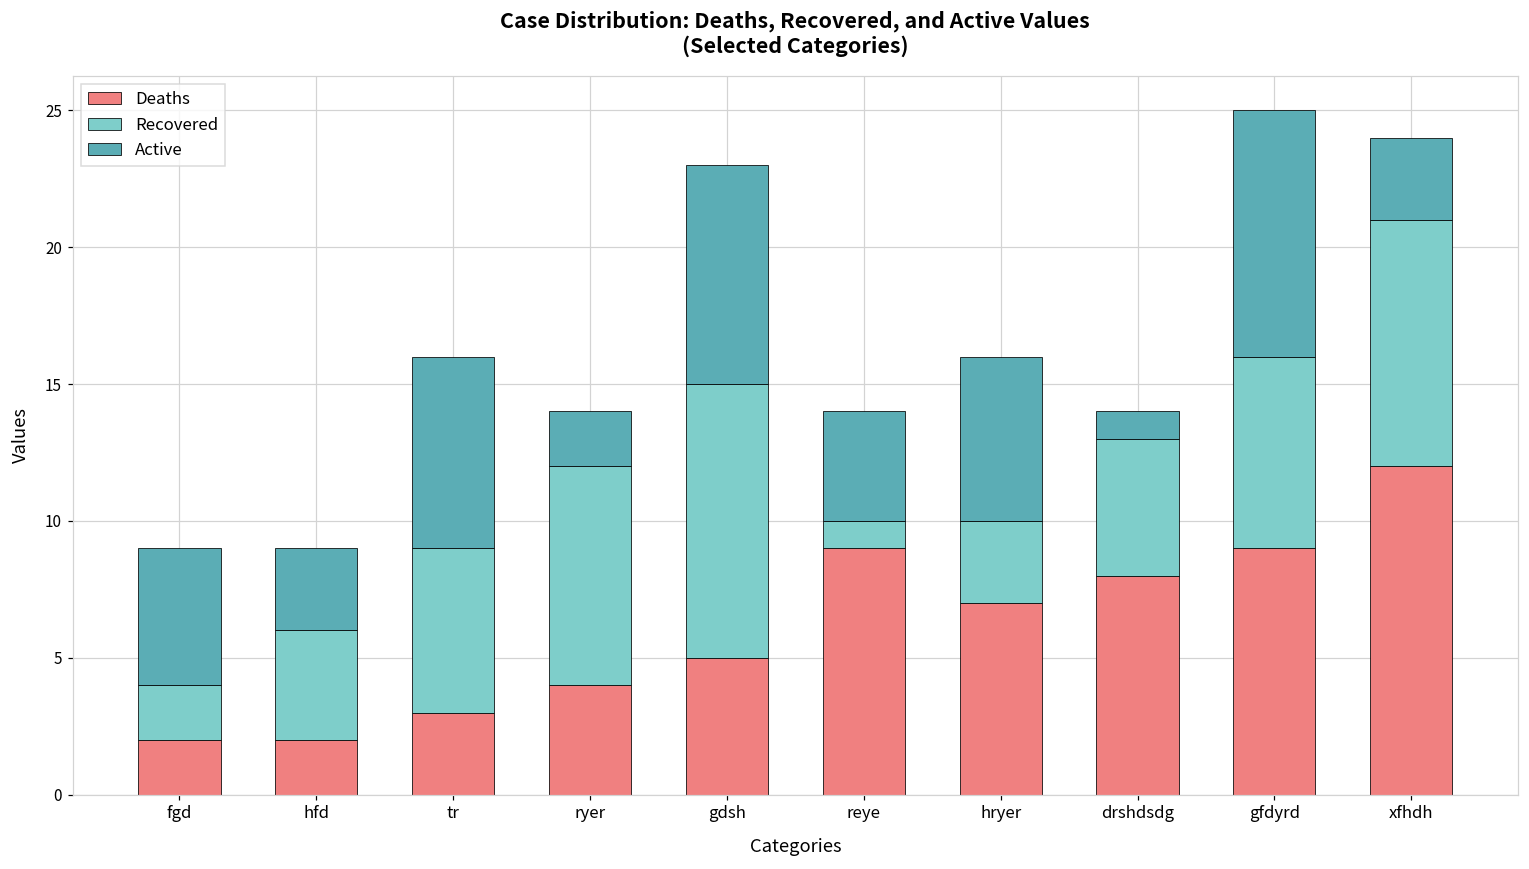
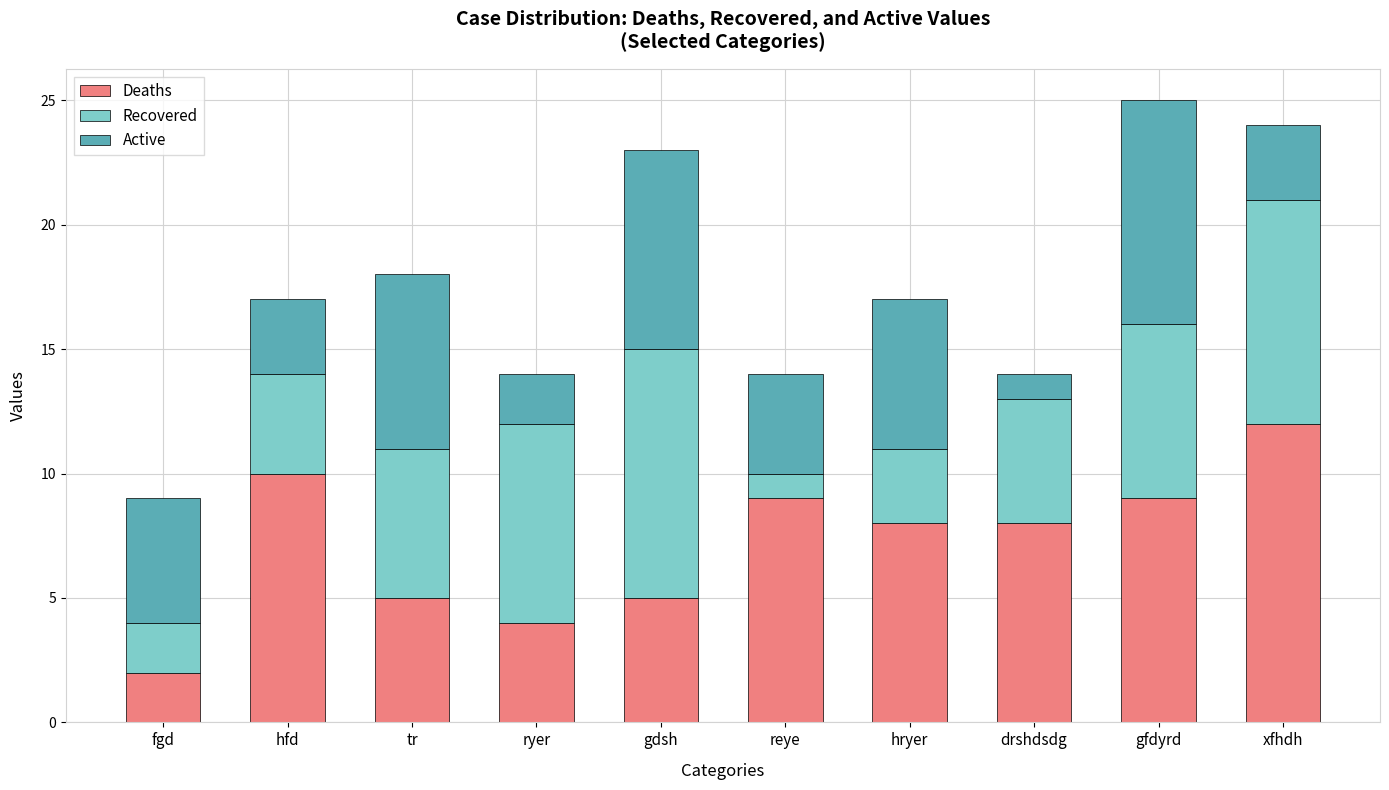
Deaths, hfd: 2 -> 10
Deaths, tr: 3 -> 5
Deaths, hryer: 7 -> 8
